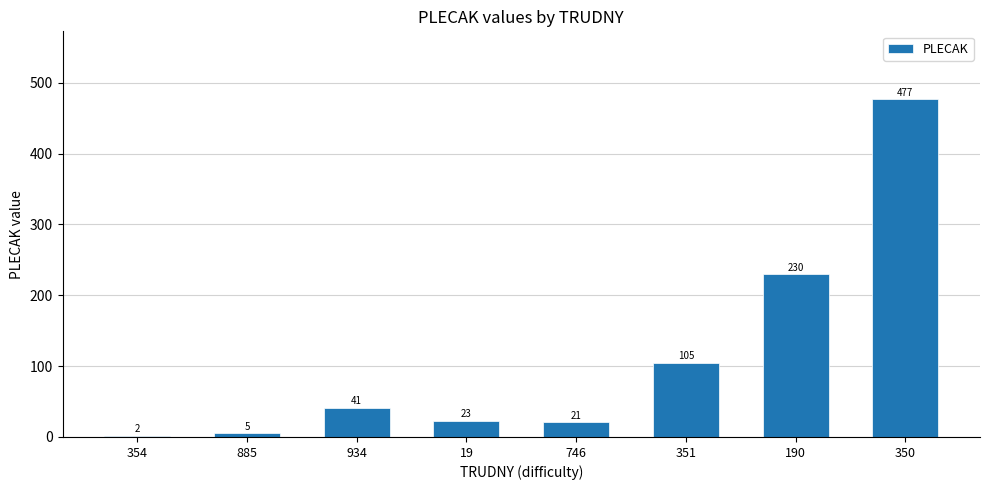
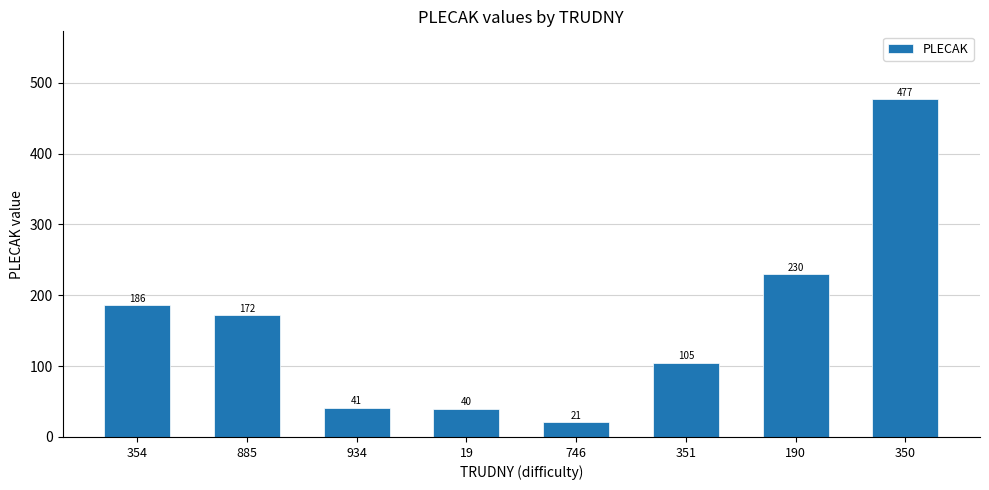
354: 2 -> 186
885: 5 -> 172
19: 23 -> 40
